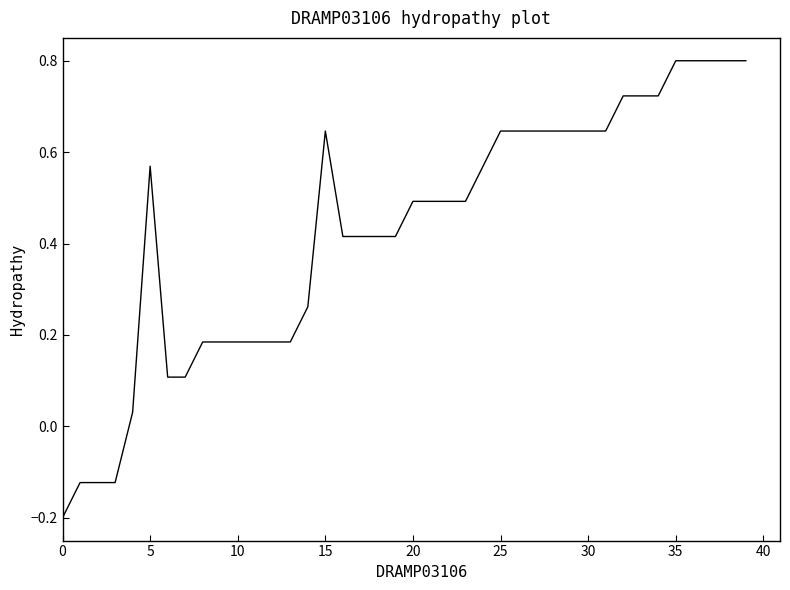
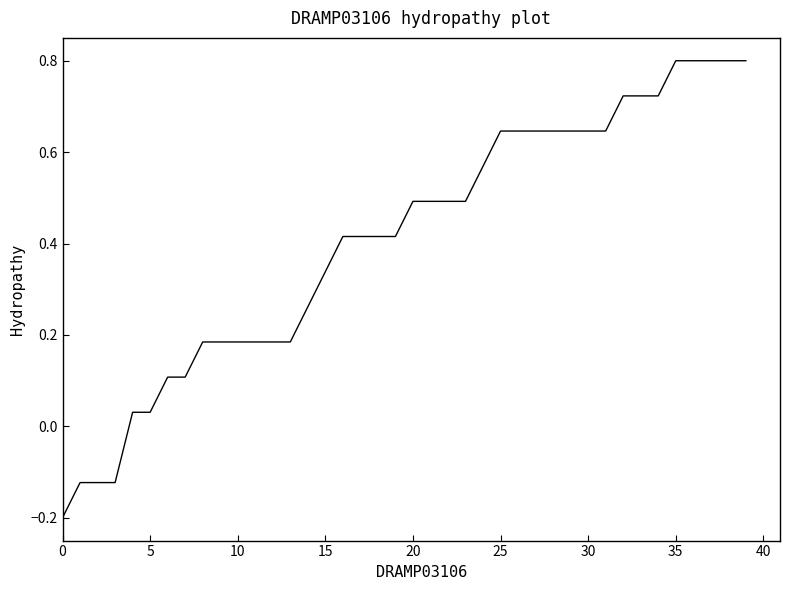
5: 0.57 -> 0.03
15: 0.65 -> 0.34
